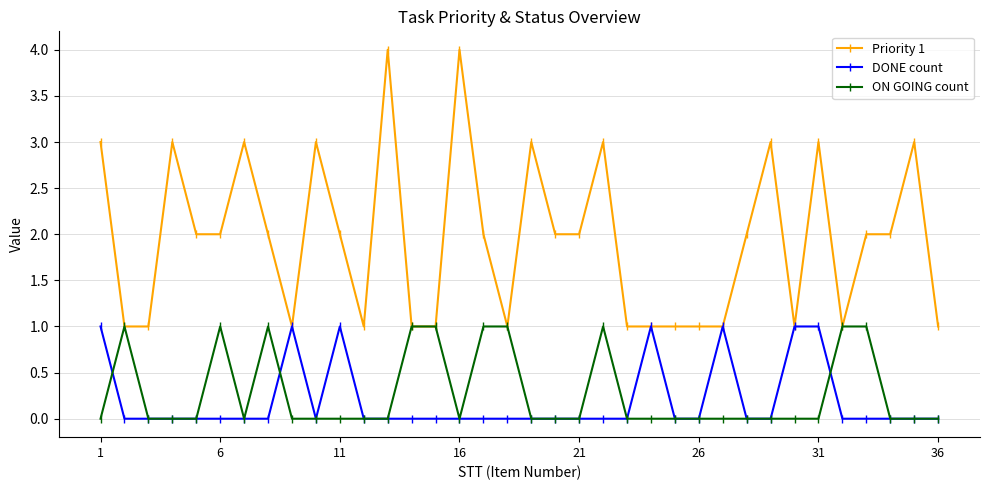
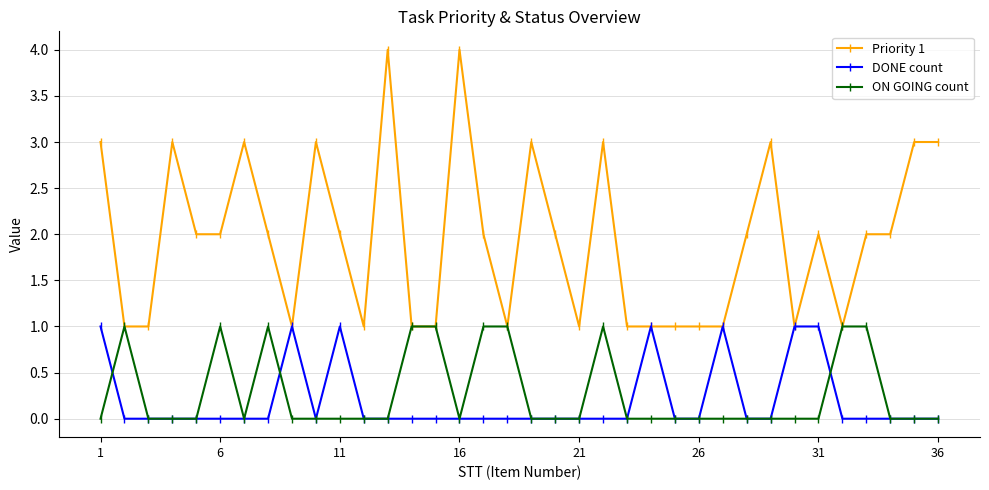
Priority 1, 21: 2 -> 1
Priority 1, 31: 3 -> 2
Priority 1, 36: 1 -> 3
